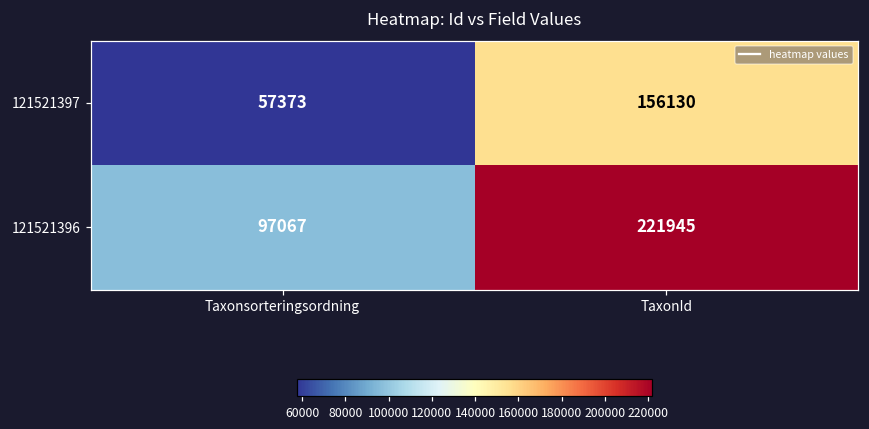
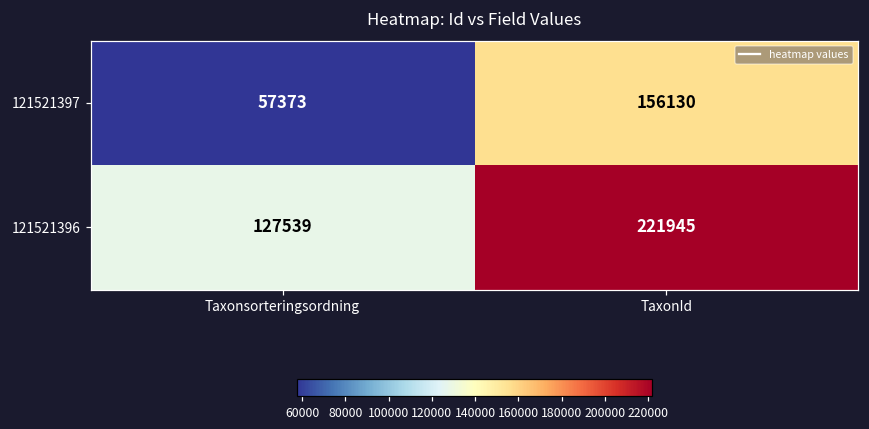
121521396, Taxonsorteringsordning: 97067 -> 127539
